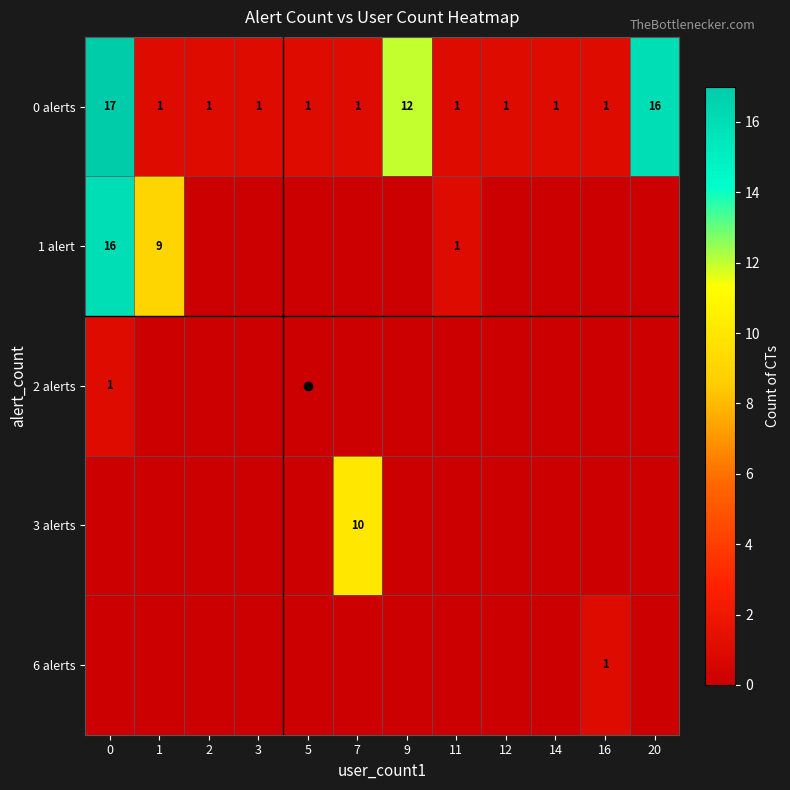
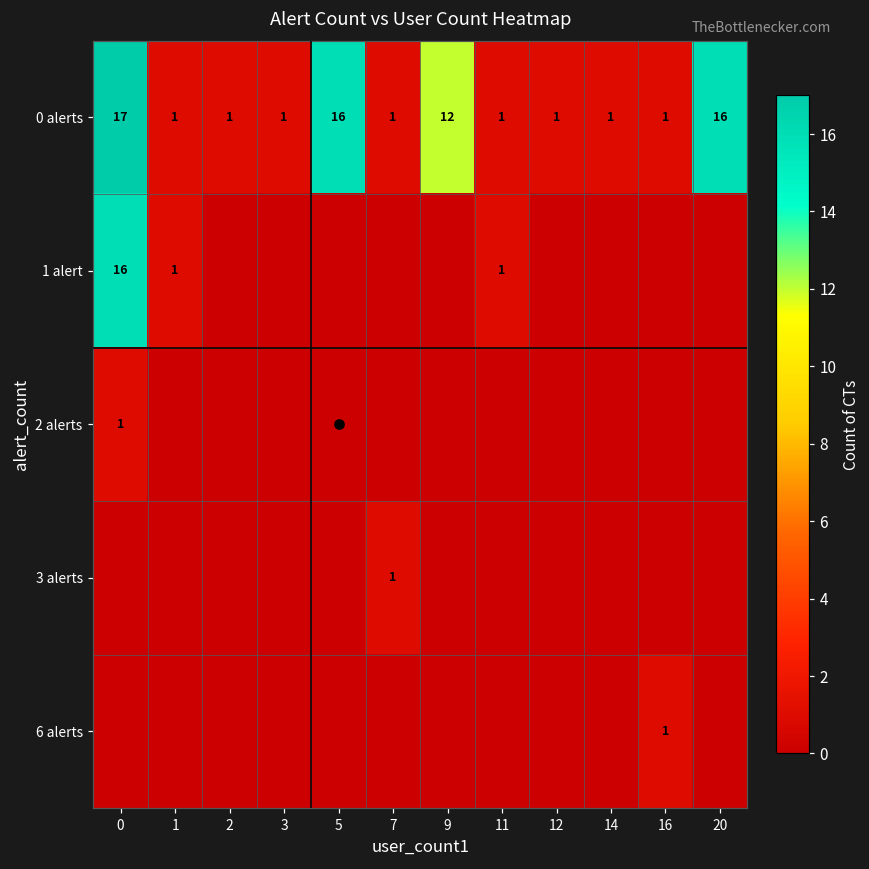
0 alerts, 5: 1 -> 16
1 alert, 1: 9 -> 1
3 alerts, 7: 10 -> 1
